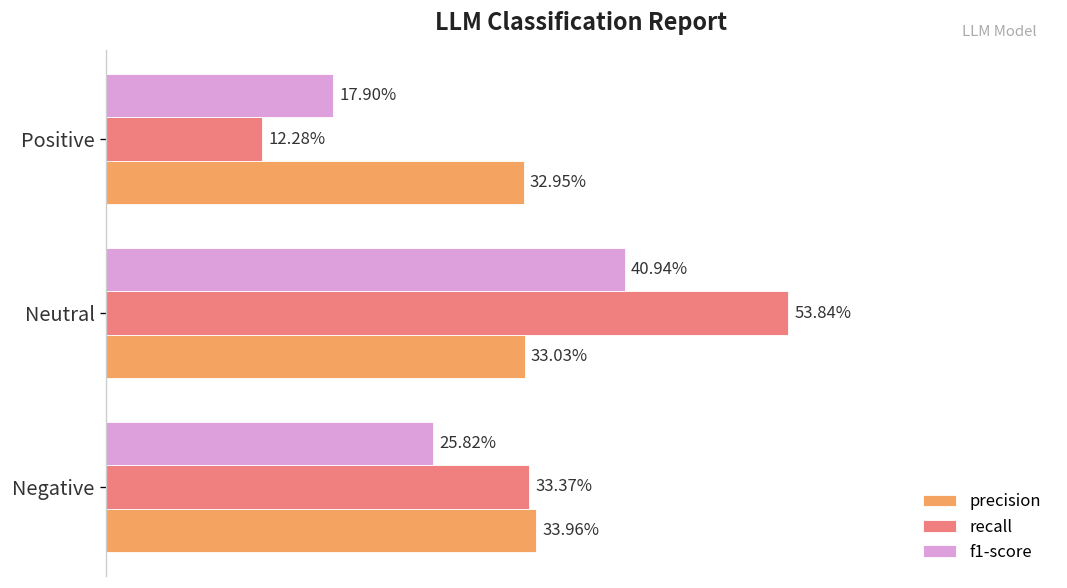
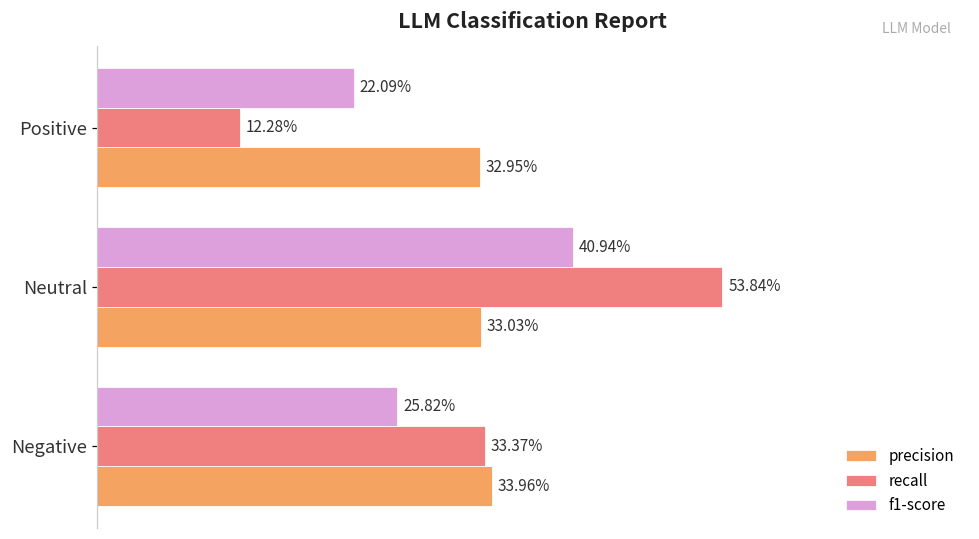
f1-score, Positive: 17.90% -> 22.09%
